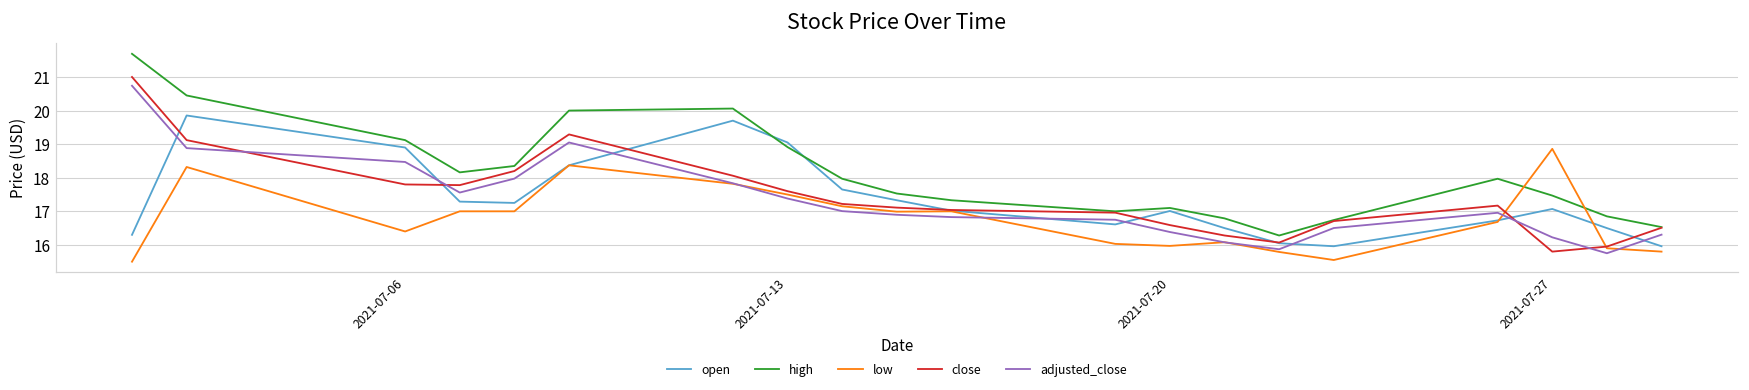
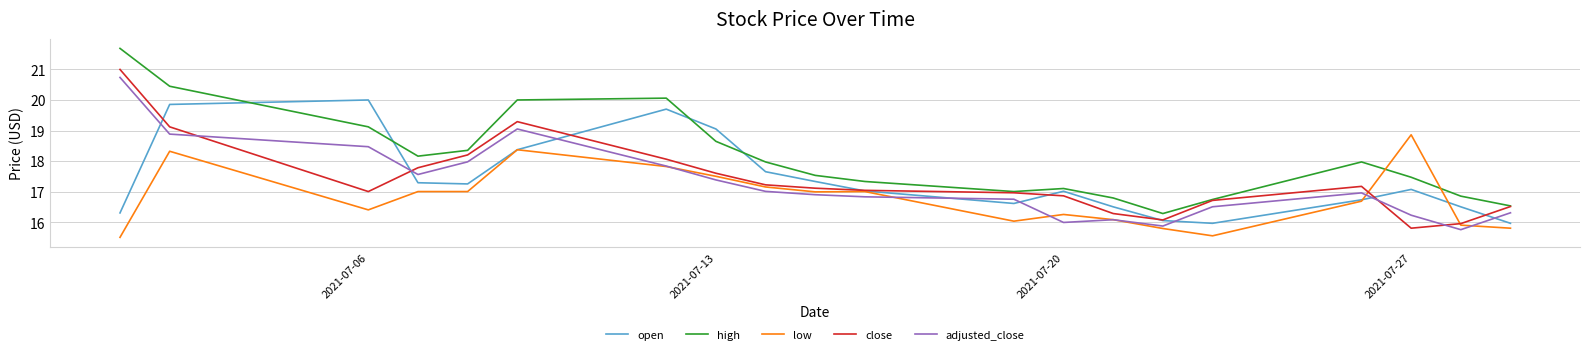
open, 2021-07-06: 18.9 -> 20.0
close, 2021-07-06: 17.8 -> 17.0
high, 2021-07-13: 18.9 -> 18.6
low, 2021-07-20: 16.0 -> 16.3
close, 2021-07-20: 16.6 -> 16.9
adjusted_close, 2021-07-20: 16.4 -> 16.0
